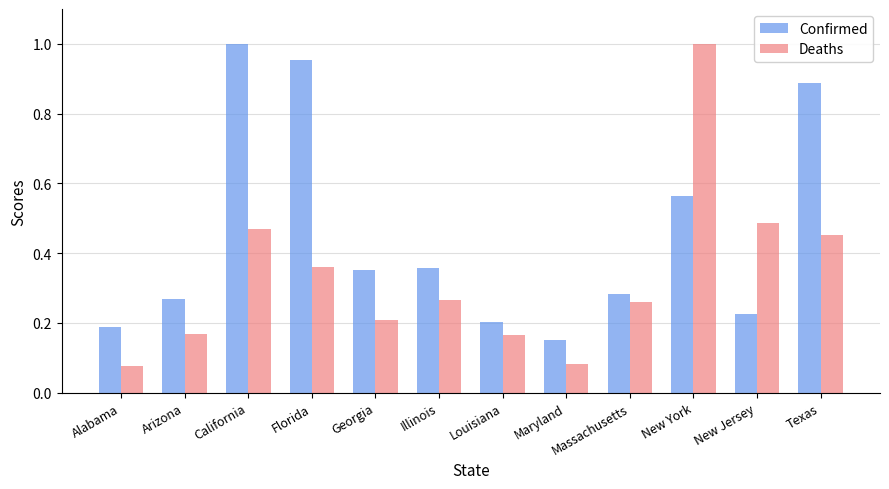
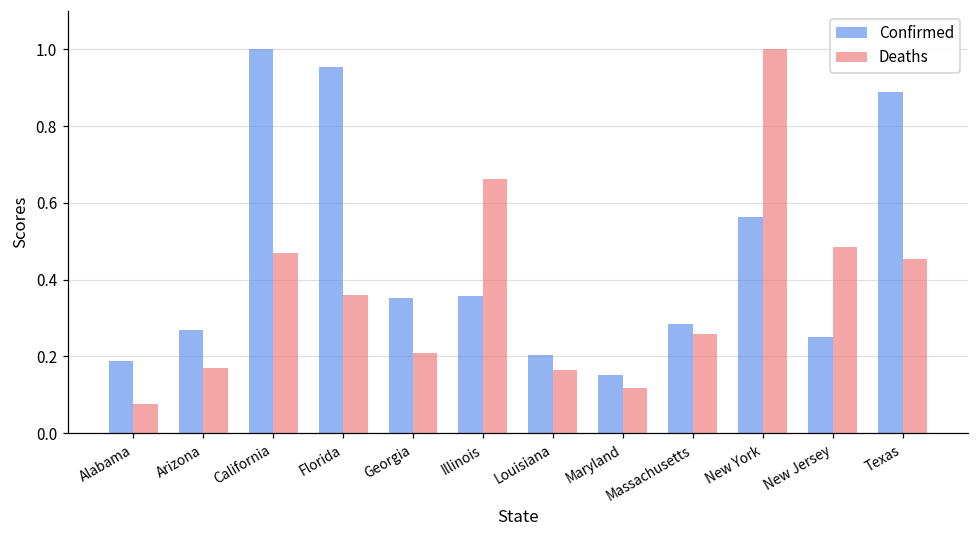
Deaths, Illinois: 0.27 -> 0.66
Deaths, Maryland: 0.08 -> 0.12
Confirmed, New Jersey: 0.22 -> 0.25
